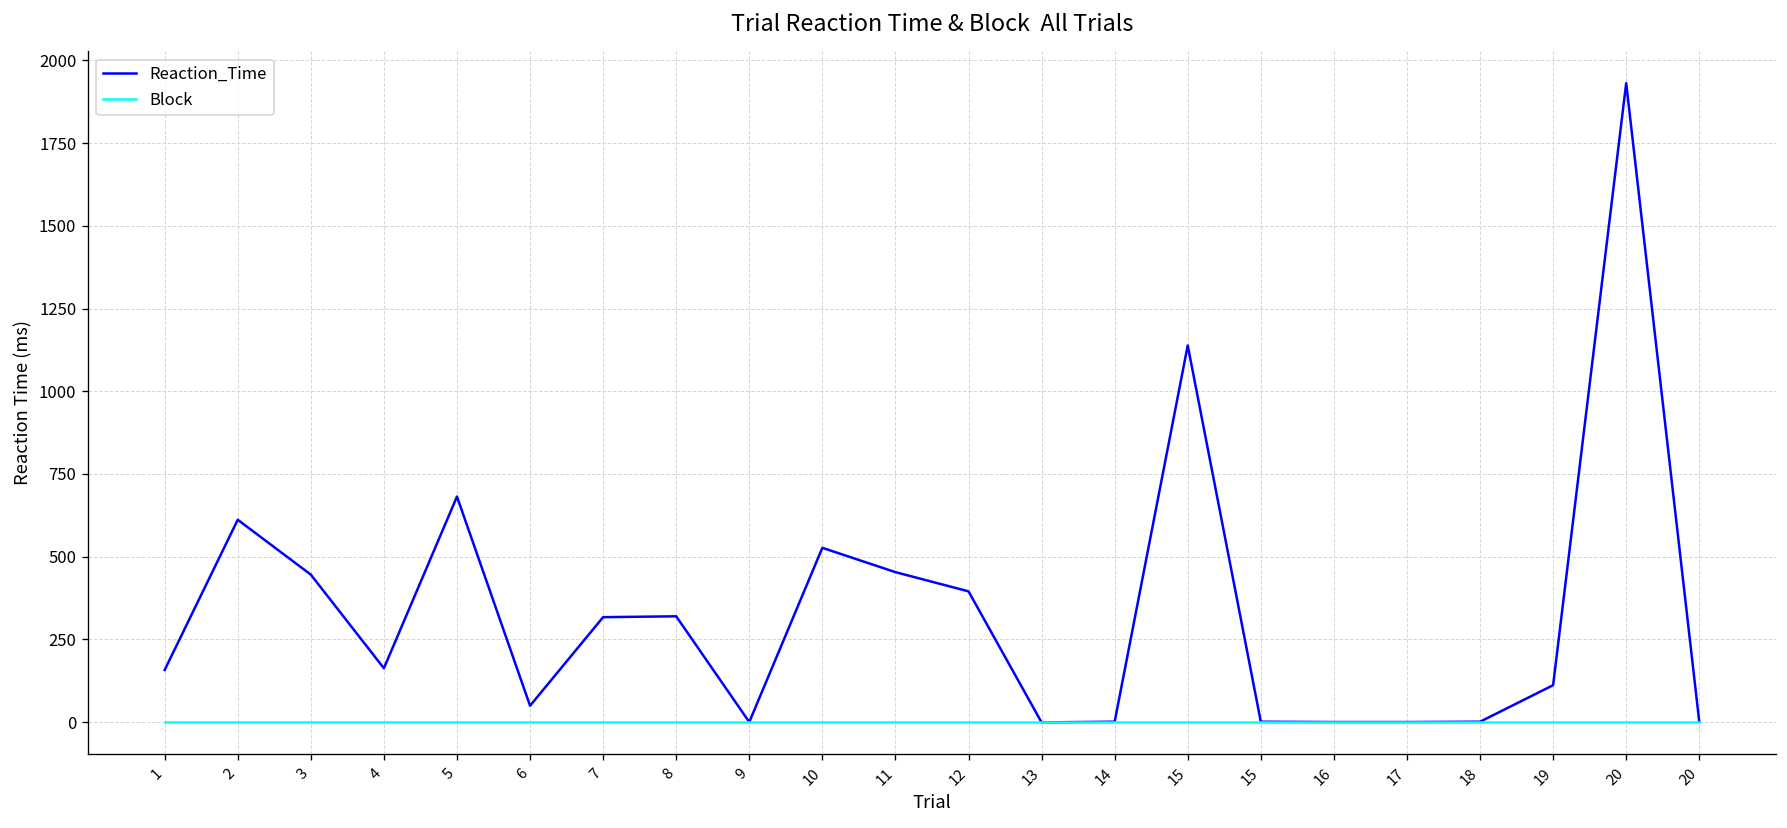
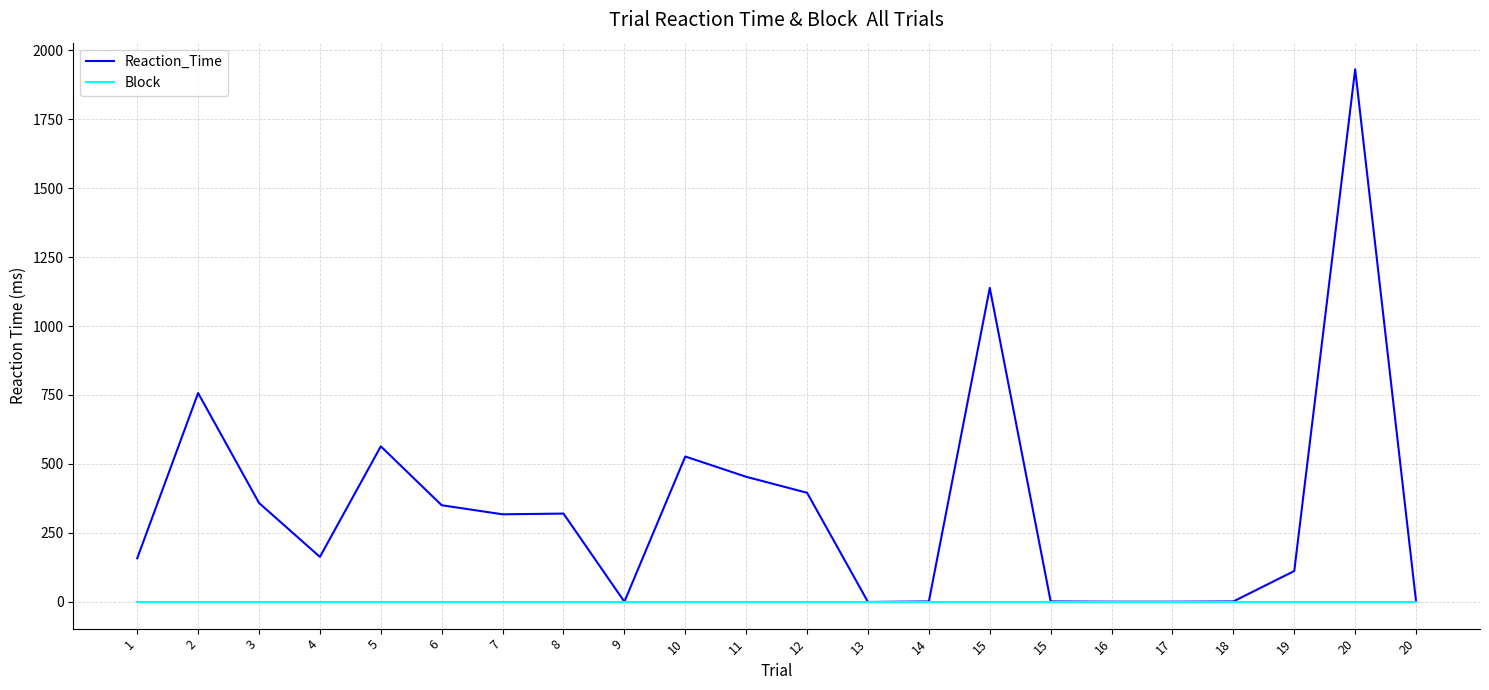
Reaction_Time, 2: 610 -> 760
Reaction_Time, 3: 450 -> 360
Reaction_Time, 5: 680 -> 560
Reaction_Time, 6: 50 -> 350
